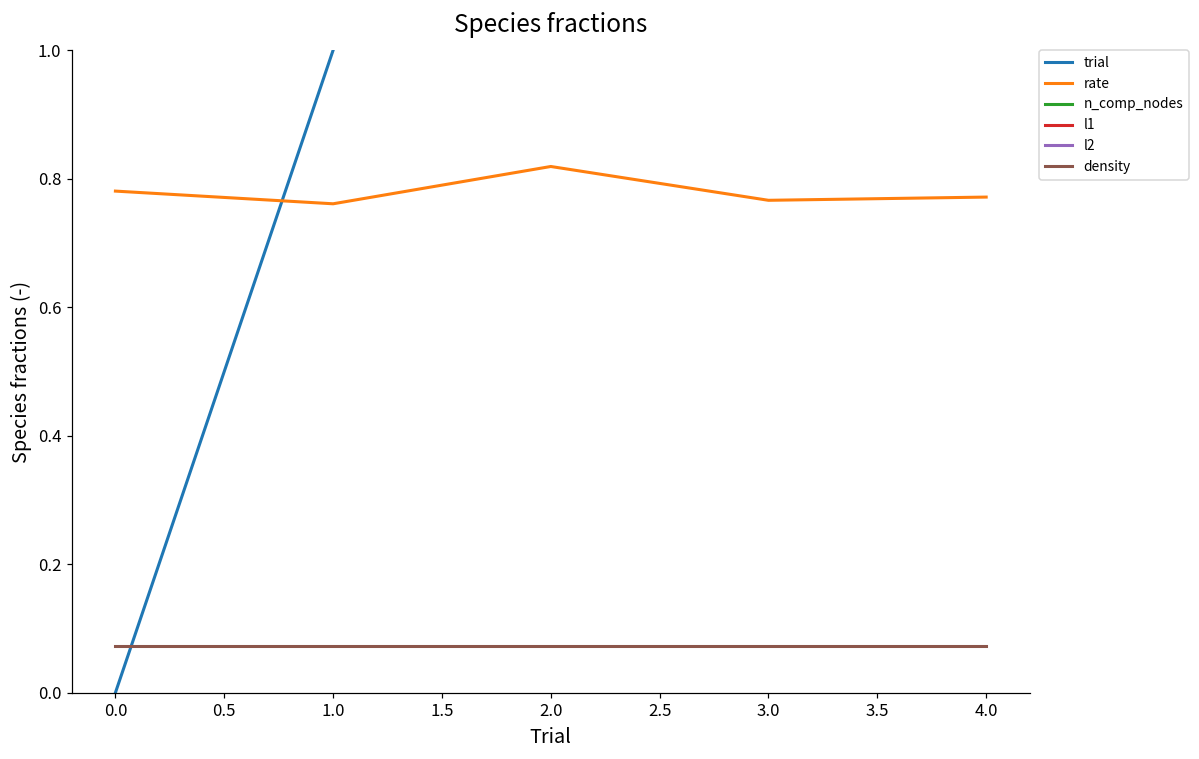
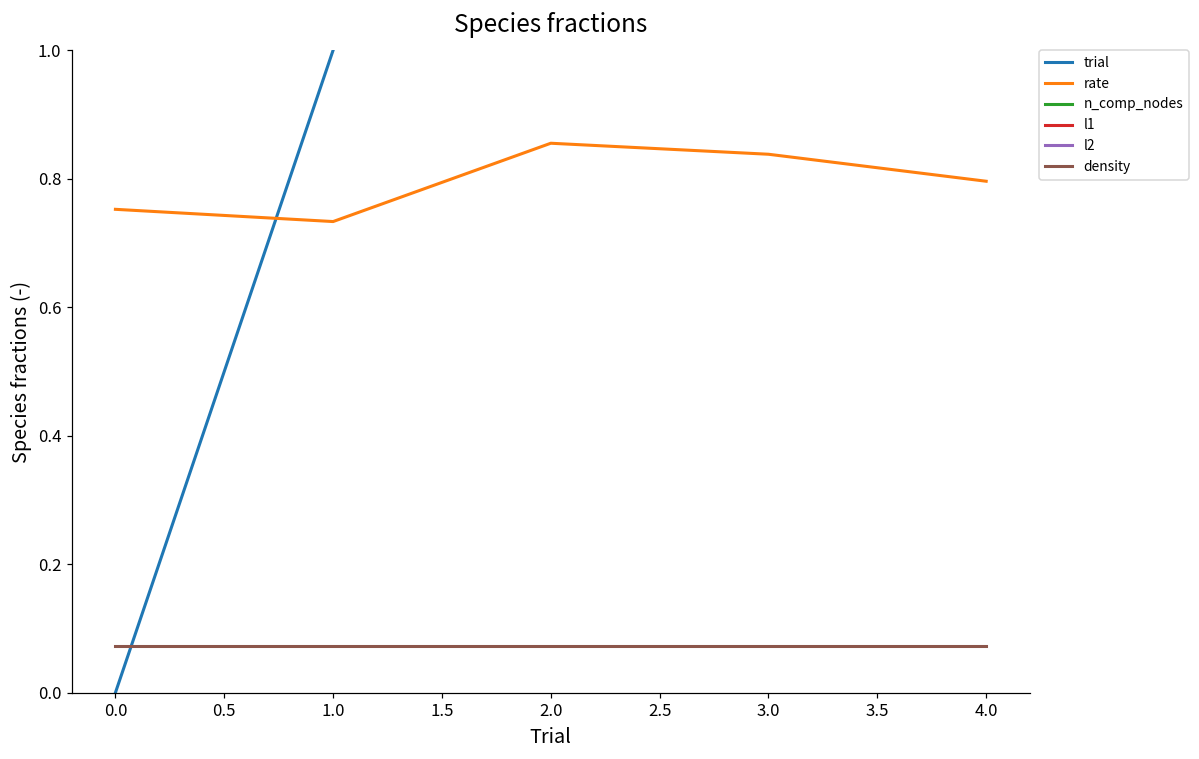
rate, 0.0: 0.78 -> 0.75
rate, 1.0: 0.76 -> 0.73
rate, 2.0: 0.82 -> 0.86
rate, 3.0: 0.77 -> 0.84
rate, 4.0: 0.77 -> 0.80
